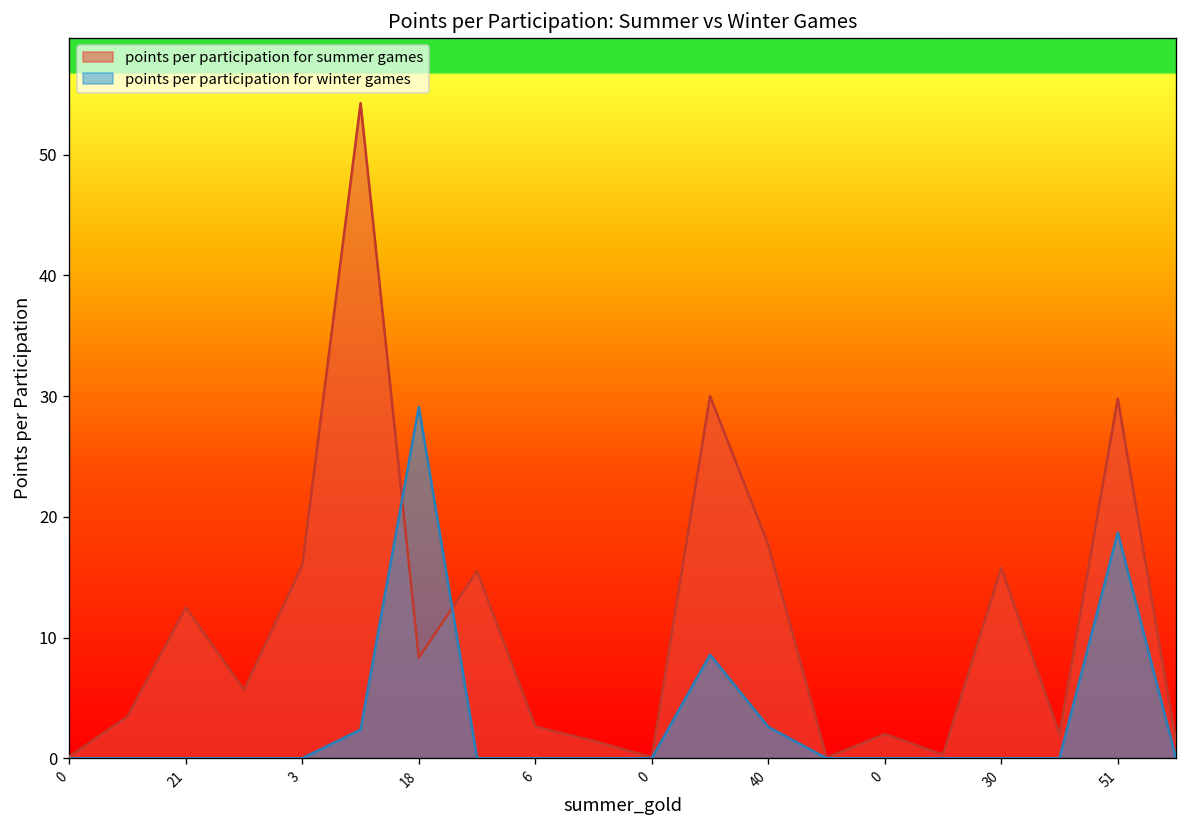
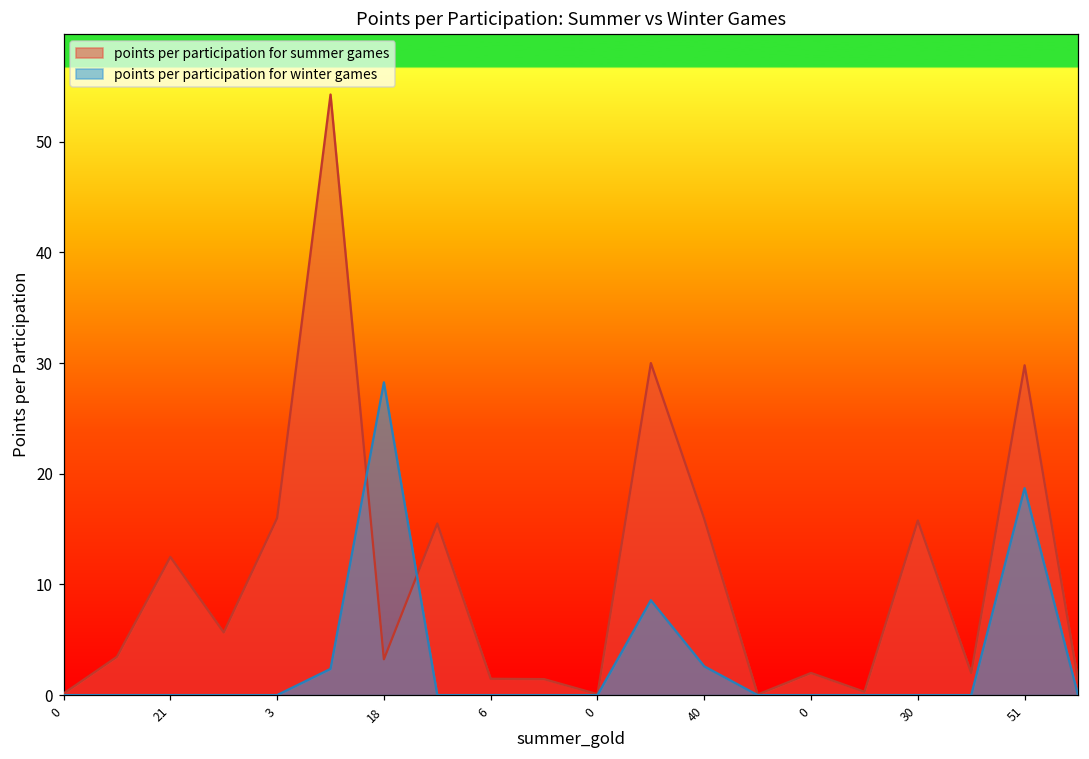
points per participation for summer games, 18: 8.3 -> 3.2
points per participation for winter games, 18: 29.1 -> 28.3
points per participation for summer games, 6: 2.6 -> 1.5
points per participation for summer games, 40: 17.7 -> 15.9
